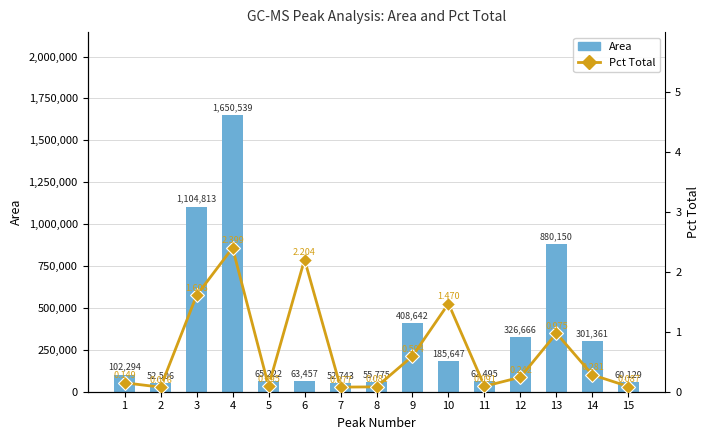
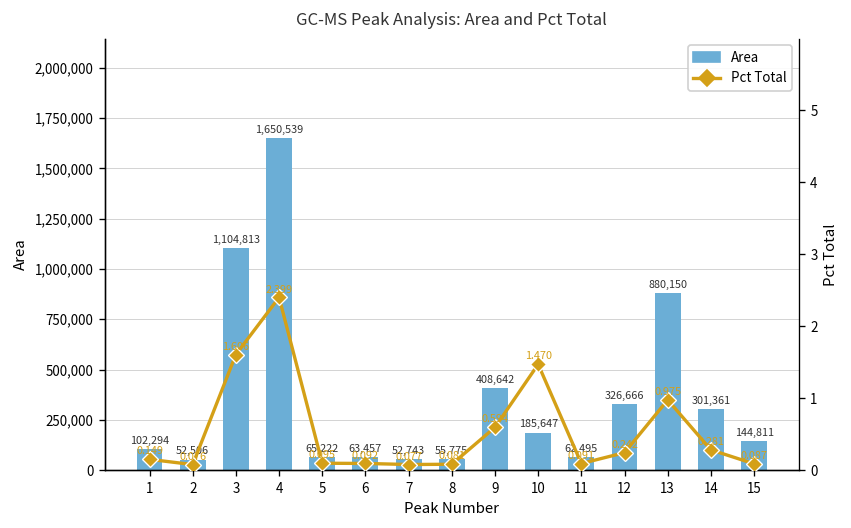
Area, 15: 60,129 -> 144,811
Pct Total, 6: 2.204 -> 0.092
